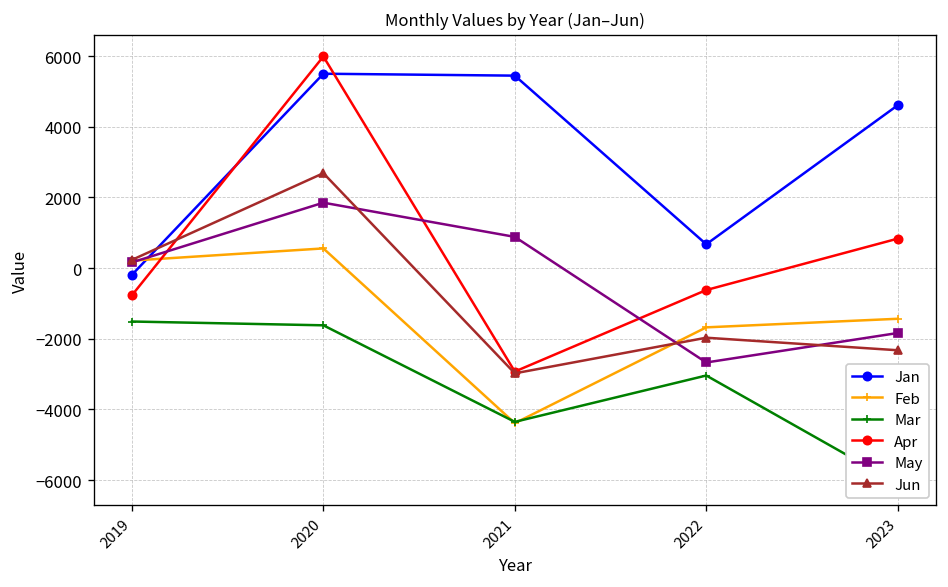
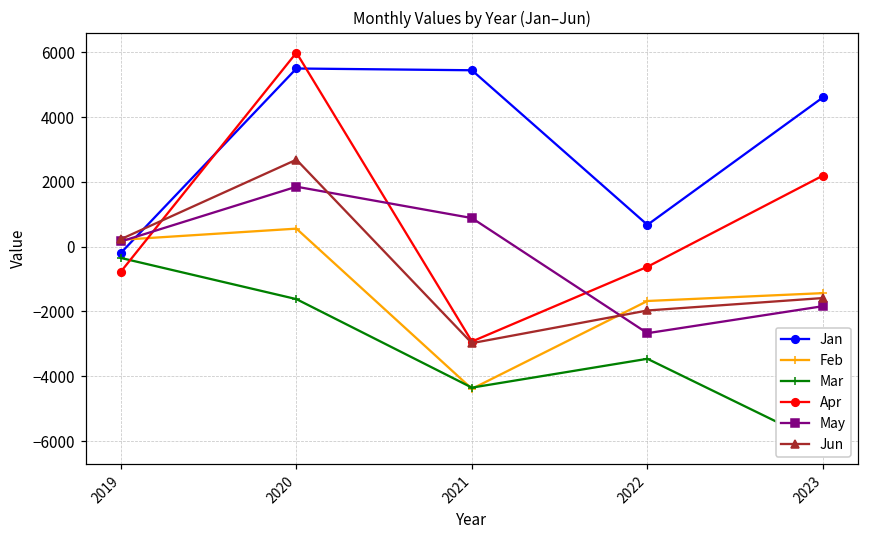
Mar, 2019: -1500 -> -300
Mar, 2022: -3000 -> -3500
Apr, 2023: 800 -> 2200
Jun, 2023: -2300 -> -1600
